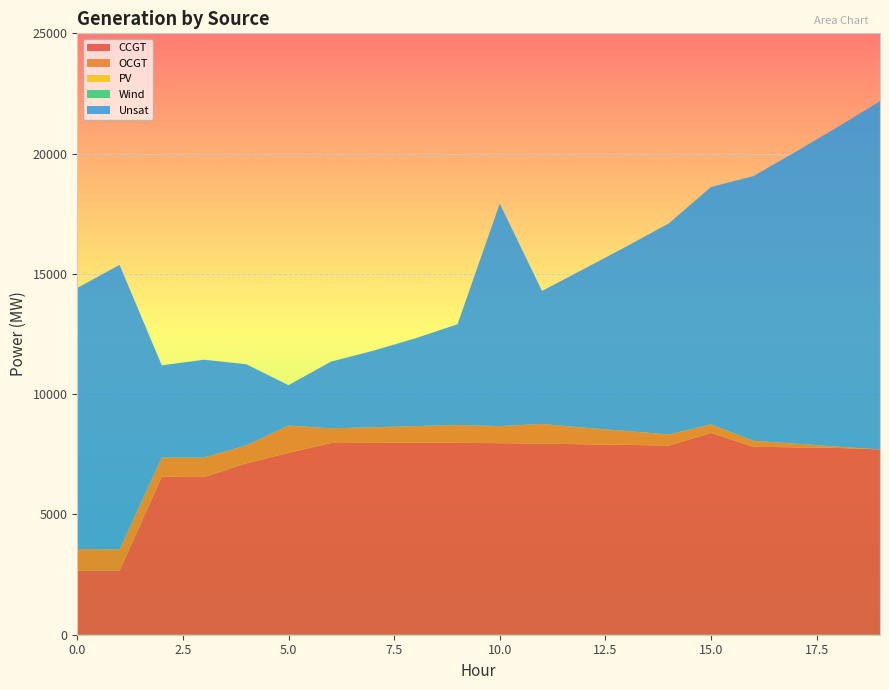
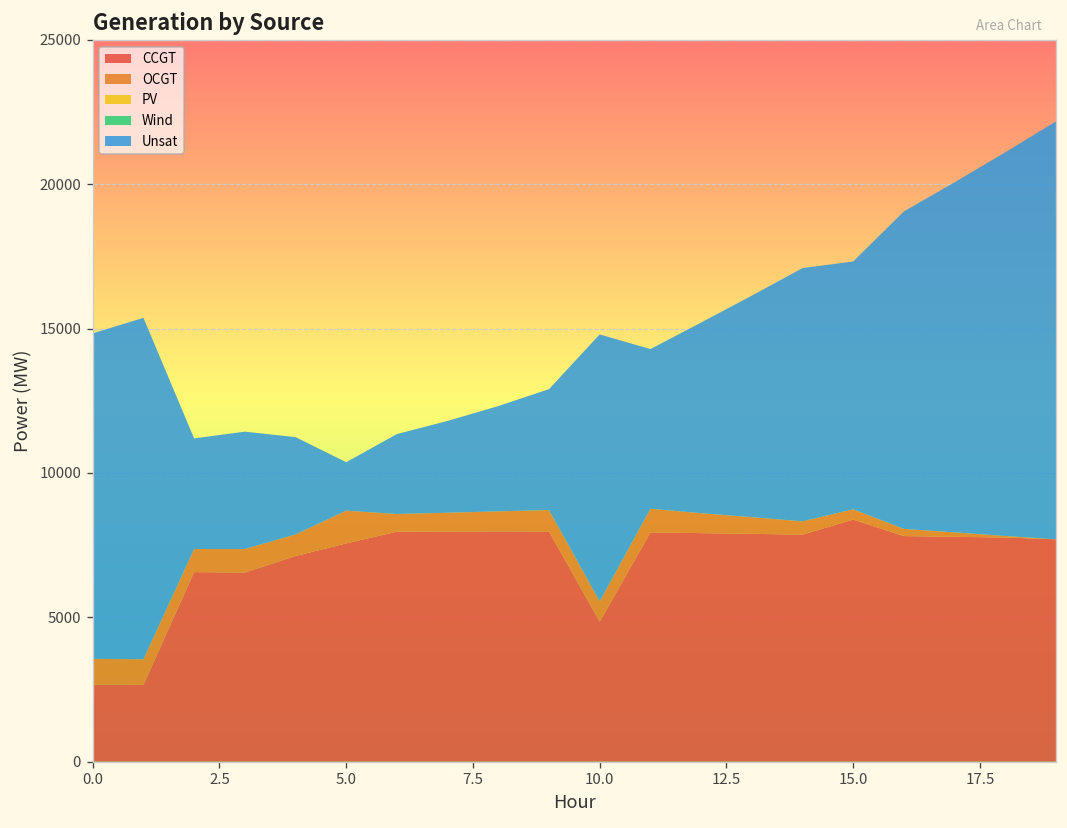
Unsat, 0.0: 10900 -> 11300
CCGT, 10.0: 8000 -> 4800
Unsat, 15.0: 9900 -> 8600
